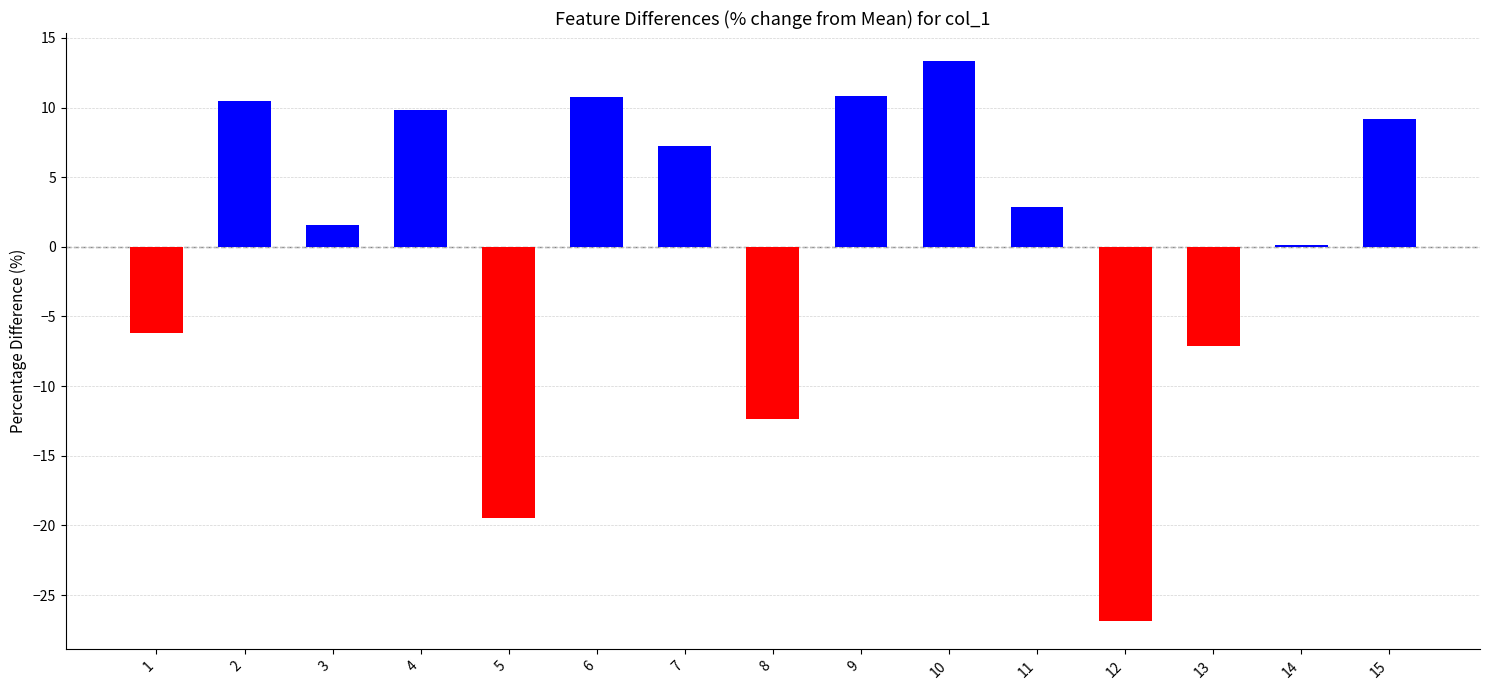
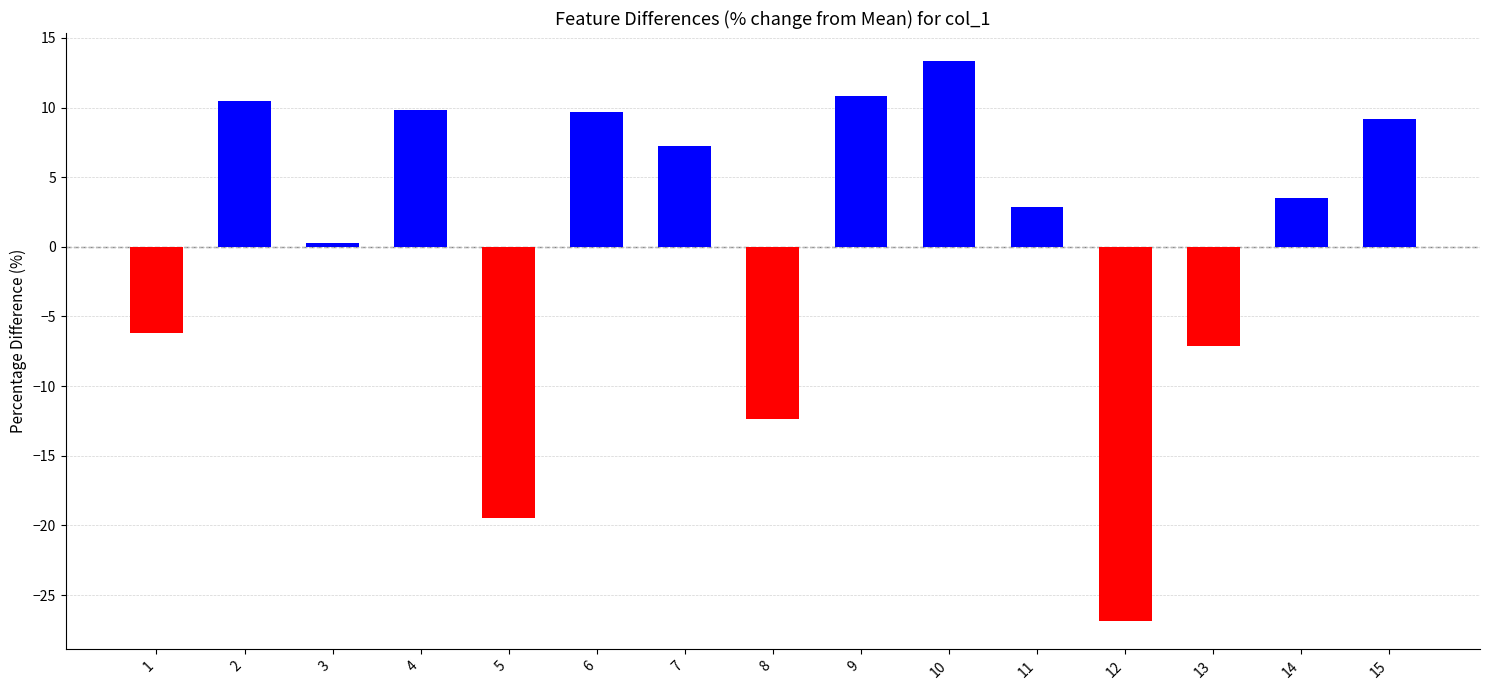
3: 1.5 -> 0.3
6: 10.8 -> 9.7
14: 0.1 -> 3.5
